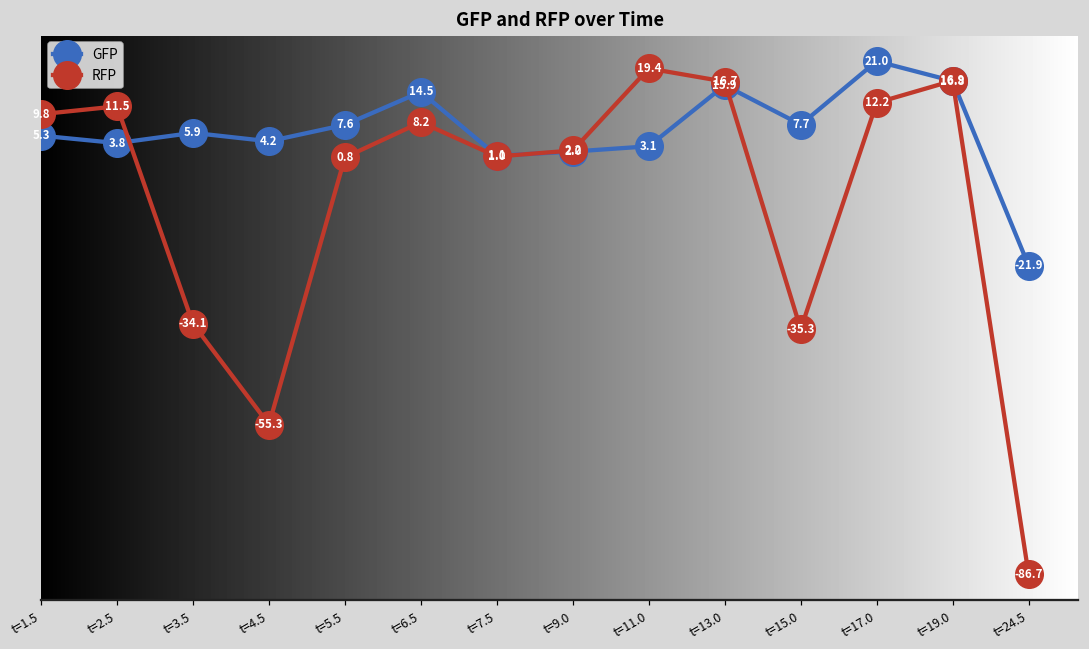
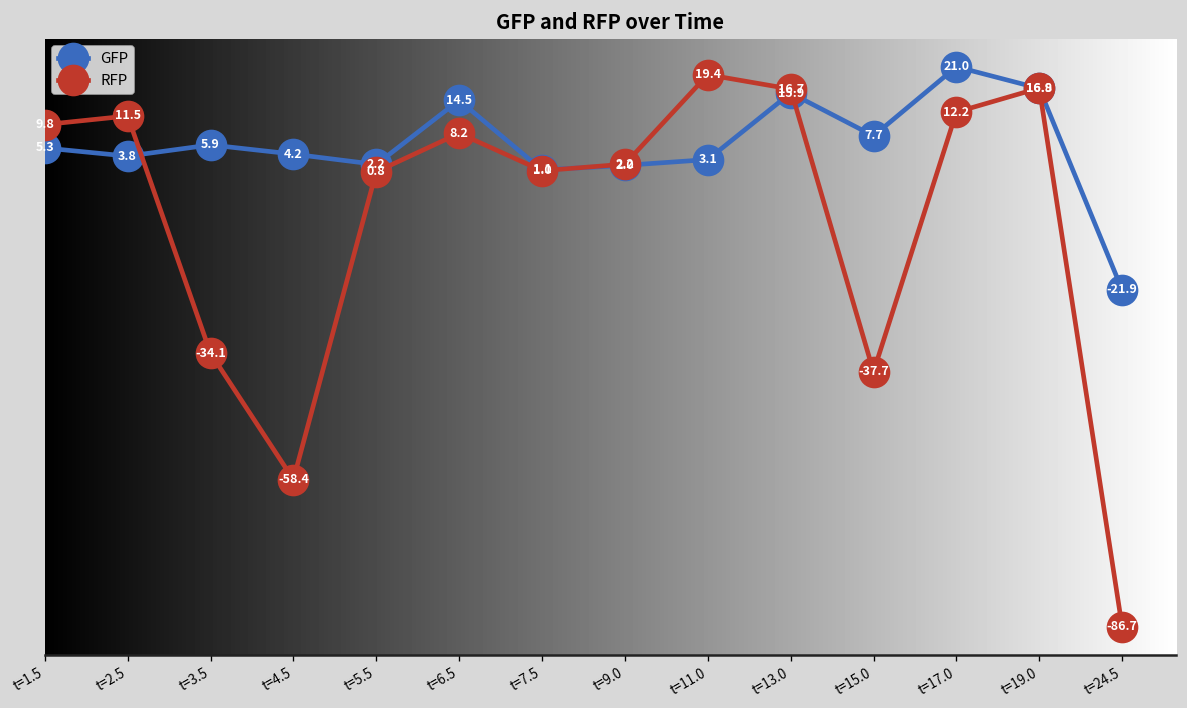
RFP, t=4.5: -55.3 -> -58.4
GFP, t=5.5: 7.6 -> 2.2
RFP, t=15.0: -35.3 -> -37.7
